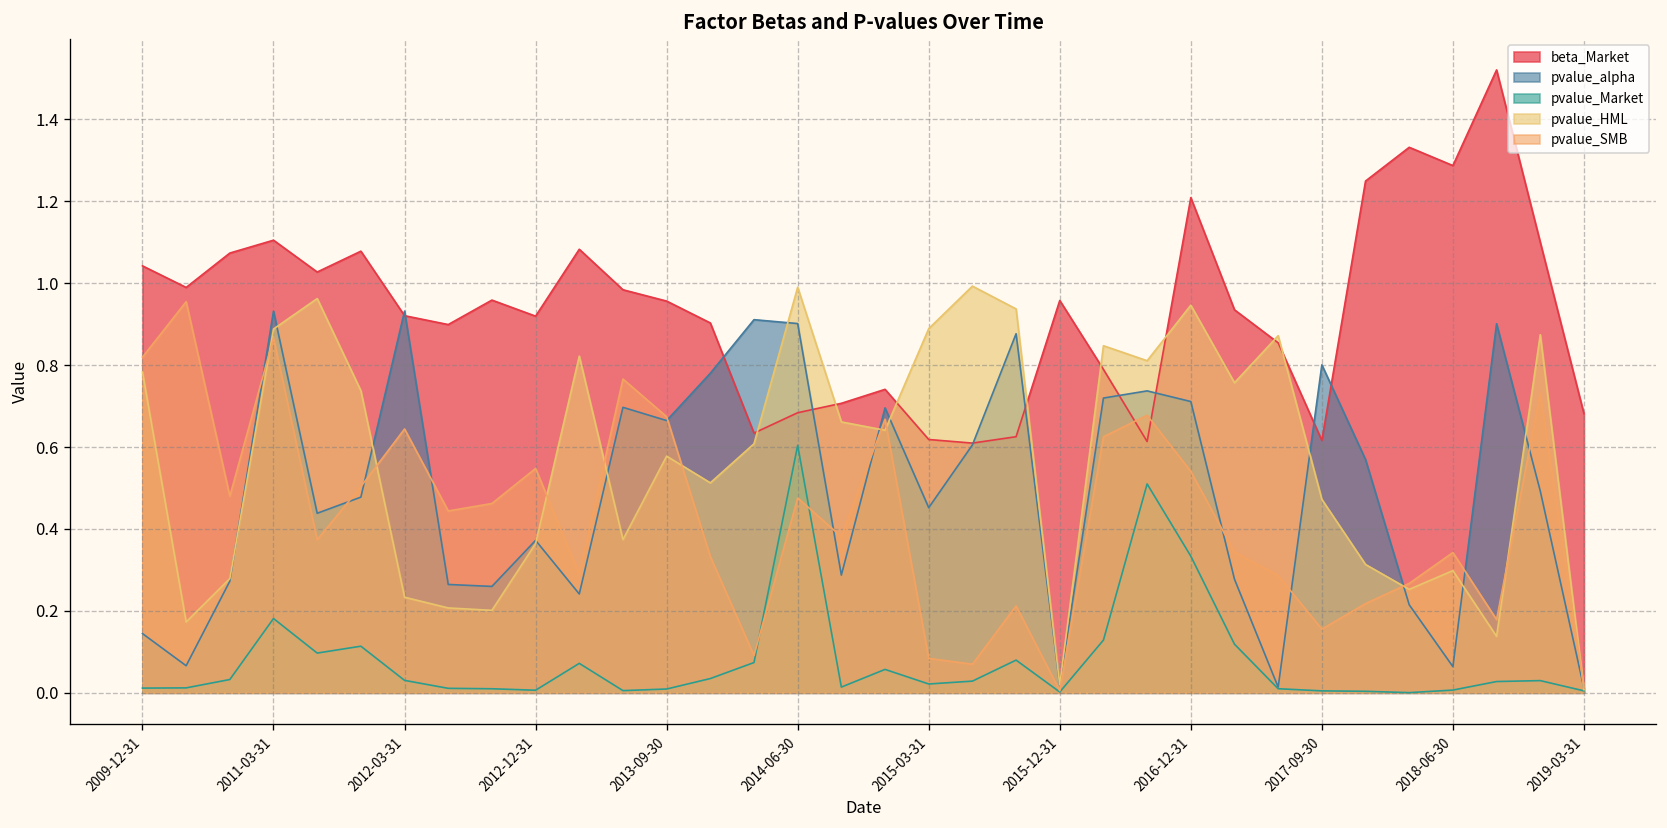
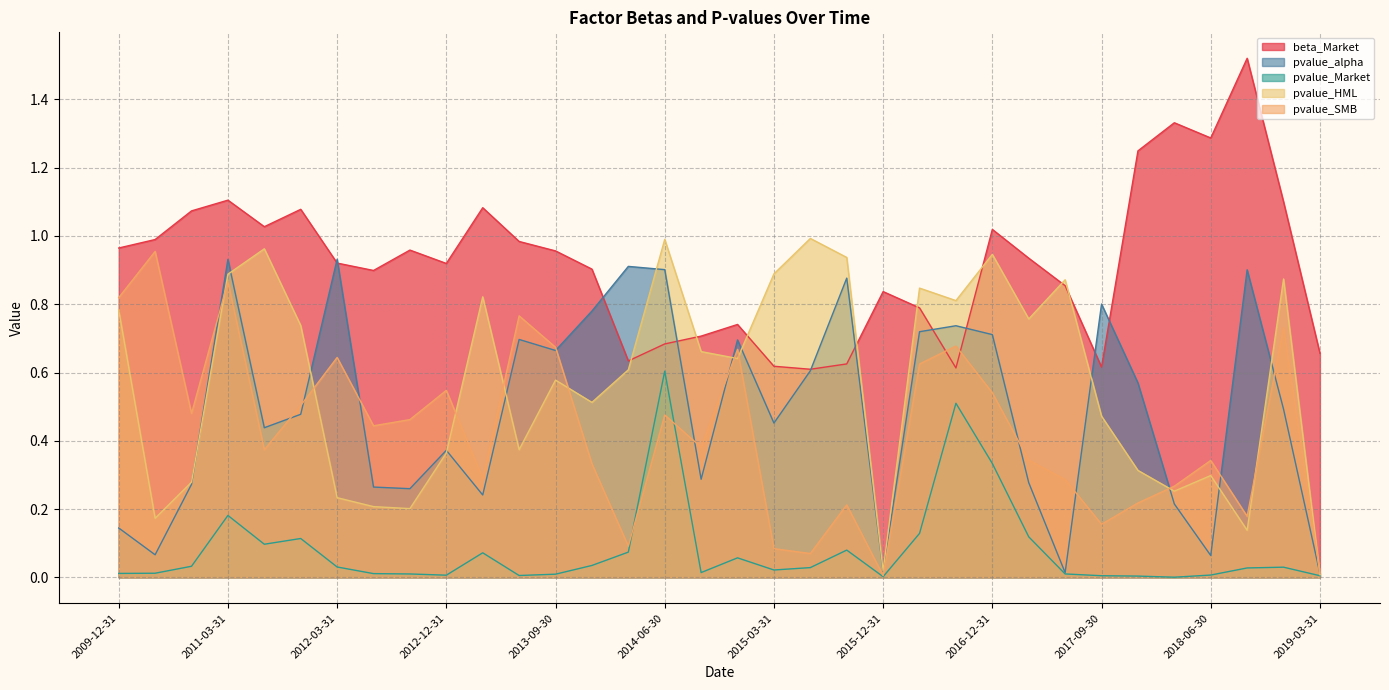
beta_Market, 2009-12-31: 1.04 -> 0.96
beta_Market, 2015-12-31: 0.96 -> 0.84
beta_Market, 2016-12-31: 1.21 -> 1.02
beta_Market, 2019-03-31: 0.68 -> 0.66
